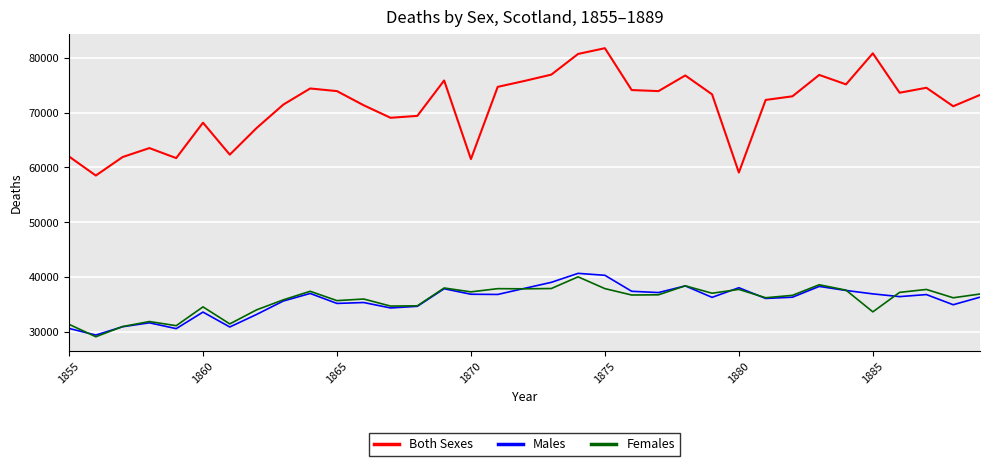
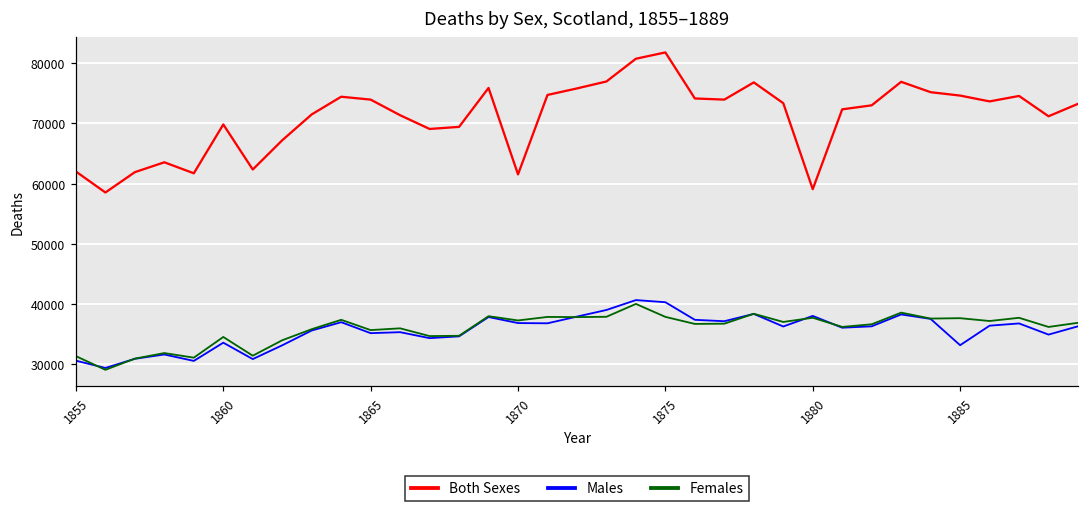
Both Sexes, 1860: 68000 -> 70000
Both Sexes, 1885: 81000 -> 75000
Males, 1885: 37000 -> 33000
Females, 1885: 34000 -> 38000
